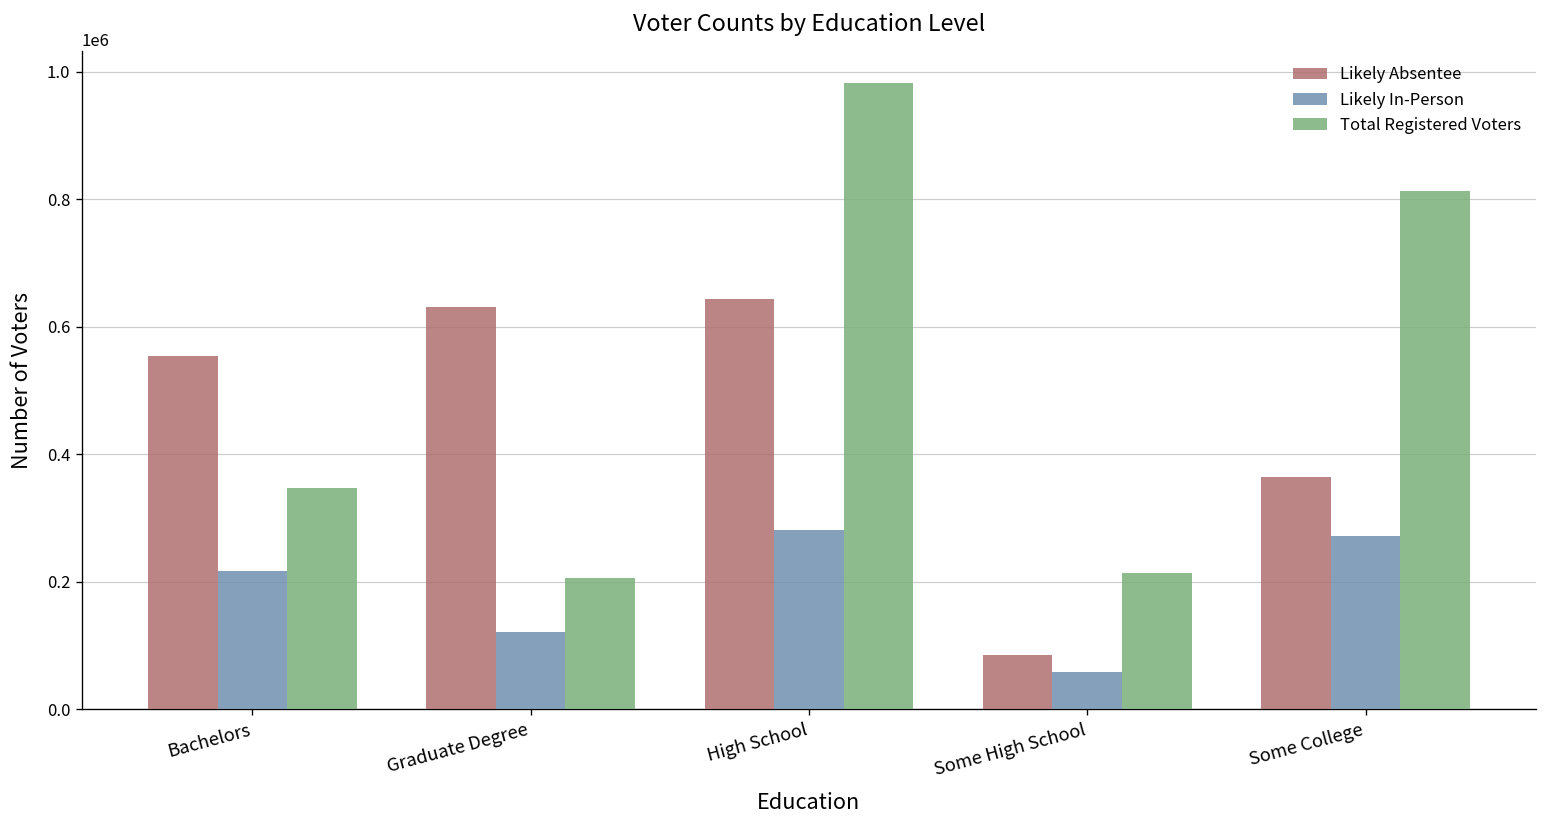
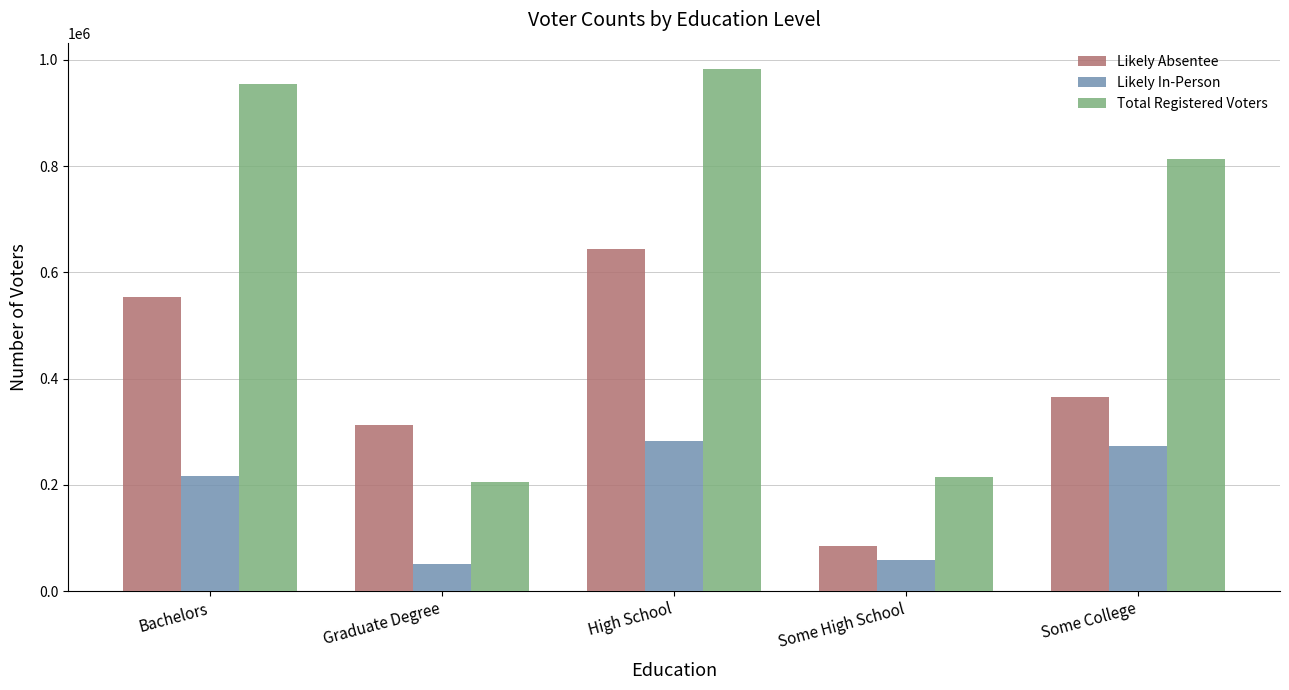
Total Registered Voters, Bachelors: 350000 -> 960000
Likely Absentee, Graduate Degree: 630000 -> 310000
Likely In-Person, Graduate Degree: 120000 -> 50000
